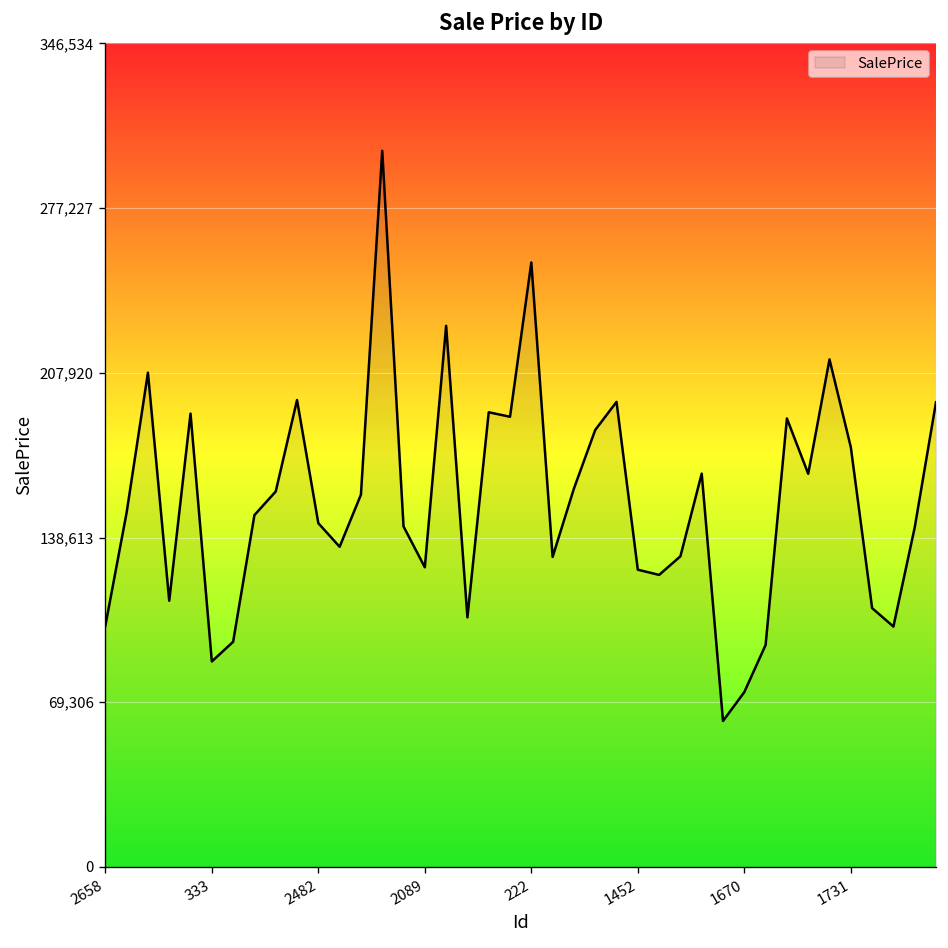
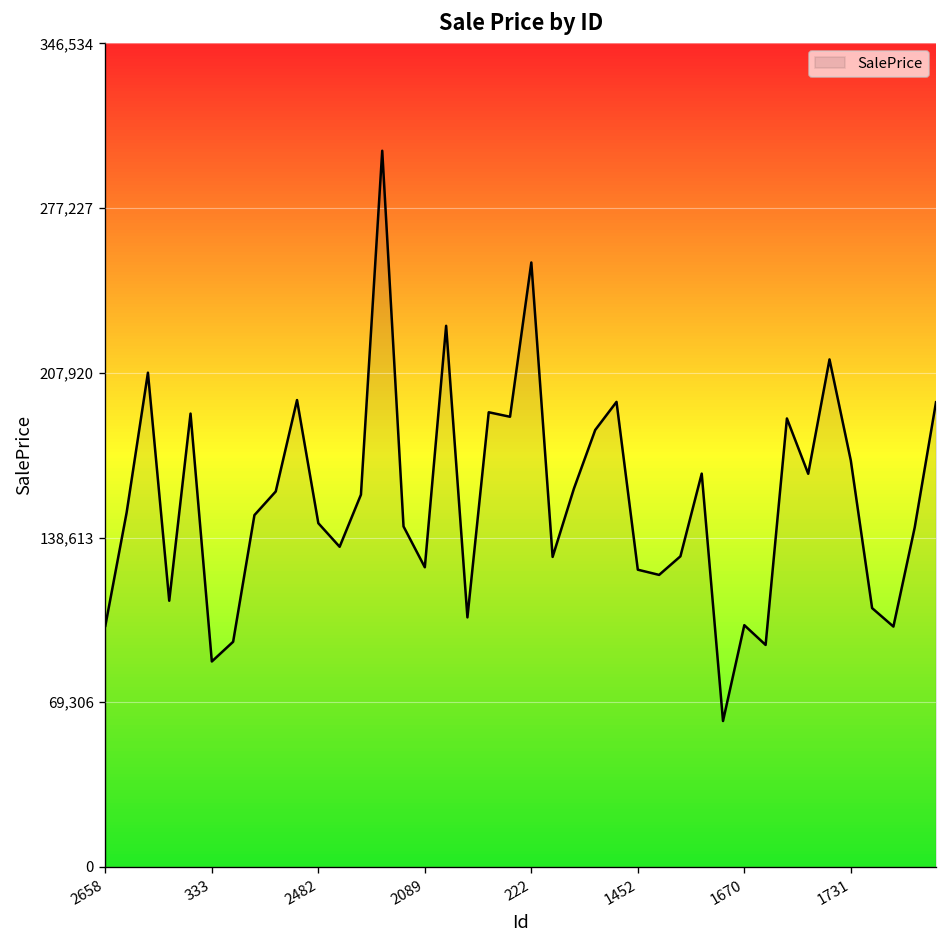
1670: 74,000 -> 102,000
1731: 177,000 -> 171,000
